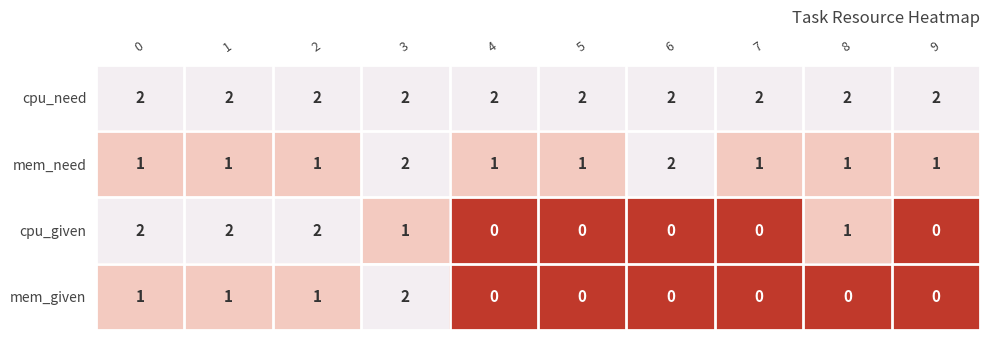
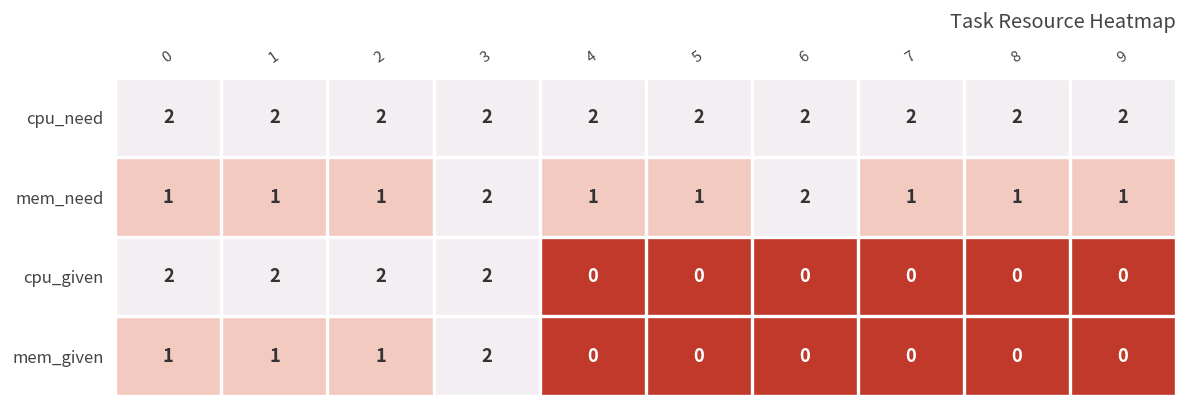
cpu_given, 3: 1 -> 2
cpu_given, 8: 1 -> 0
